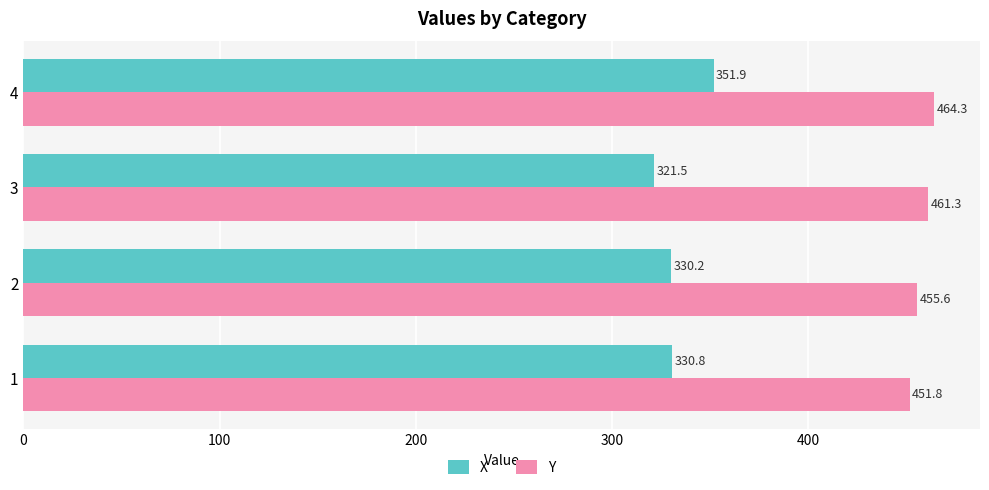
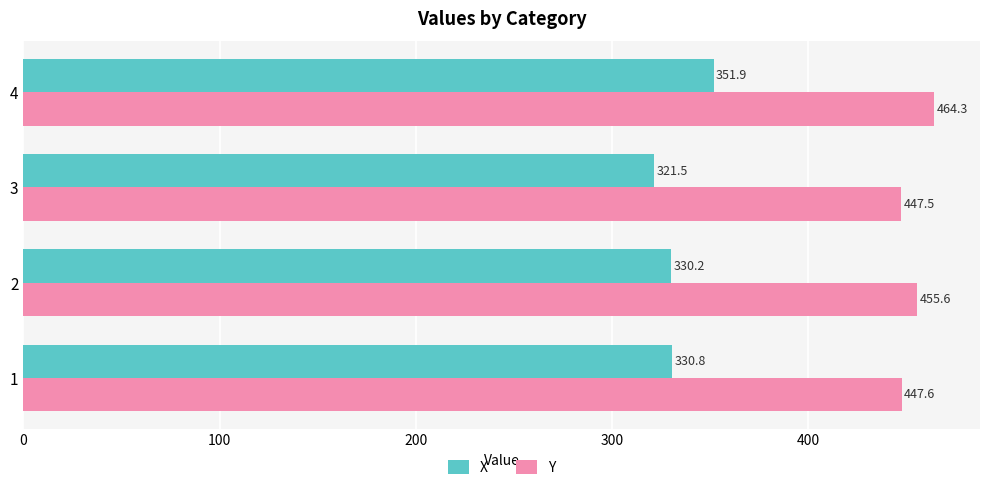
Y, 3: 461.3 -> 447.5
Y, 1: 451.8 -> 447.6
